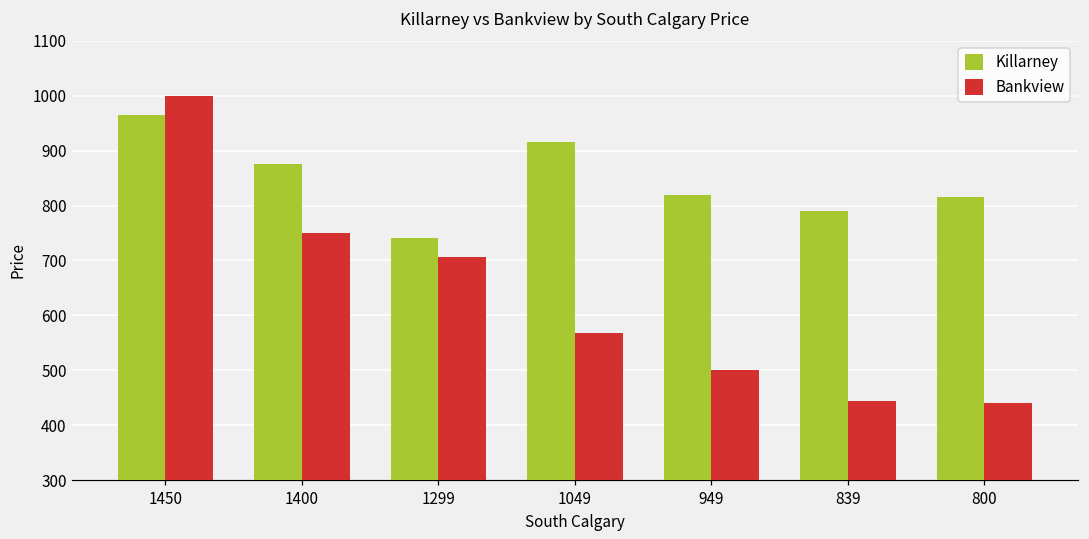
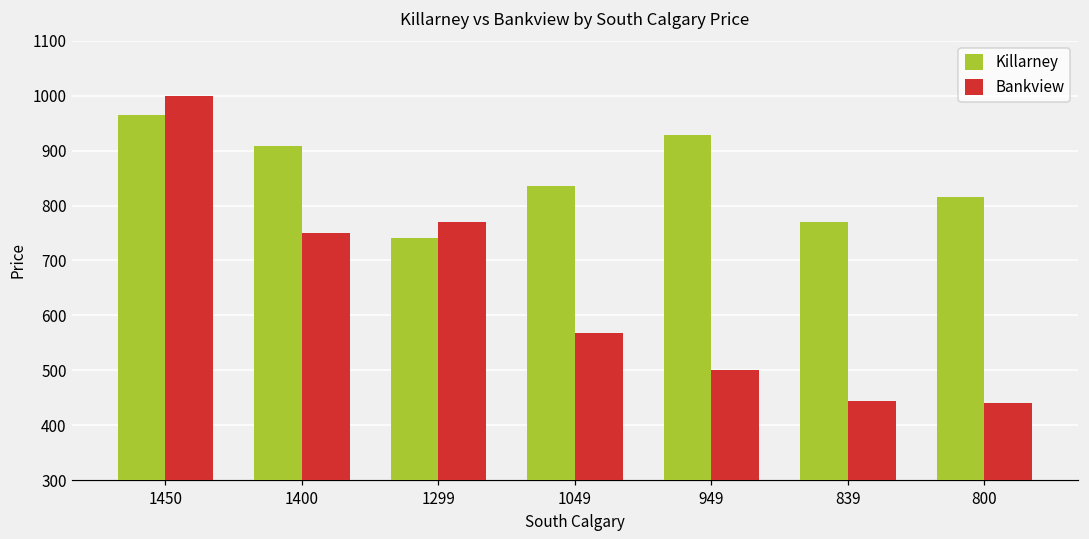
Killarney, 1400: 880 -> 910
Bankview, 1299: 710 -> 770
Killarney, 1049: 920 -> 830
Killarney, 949: 820 -> 930
Killarney, 839: 790 -> 770
